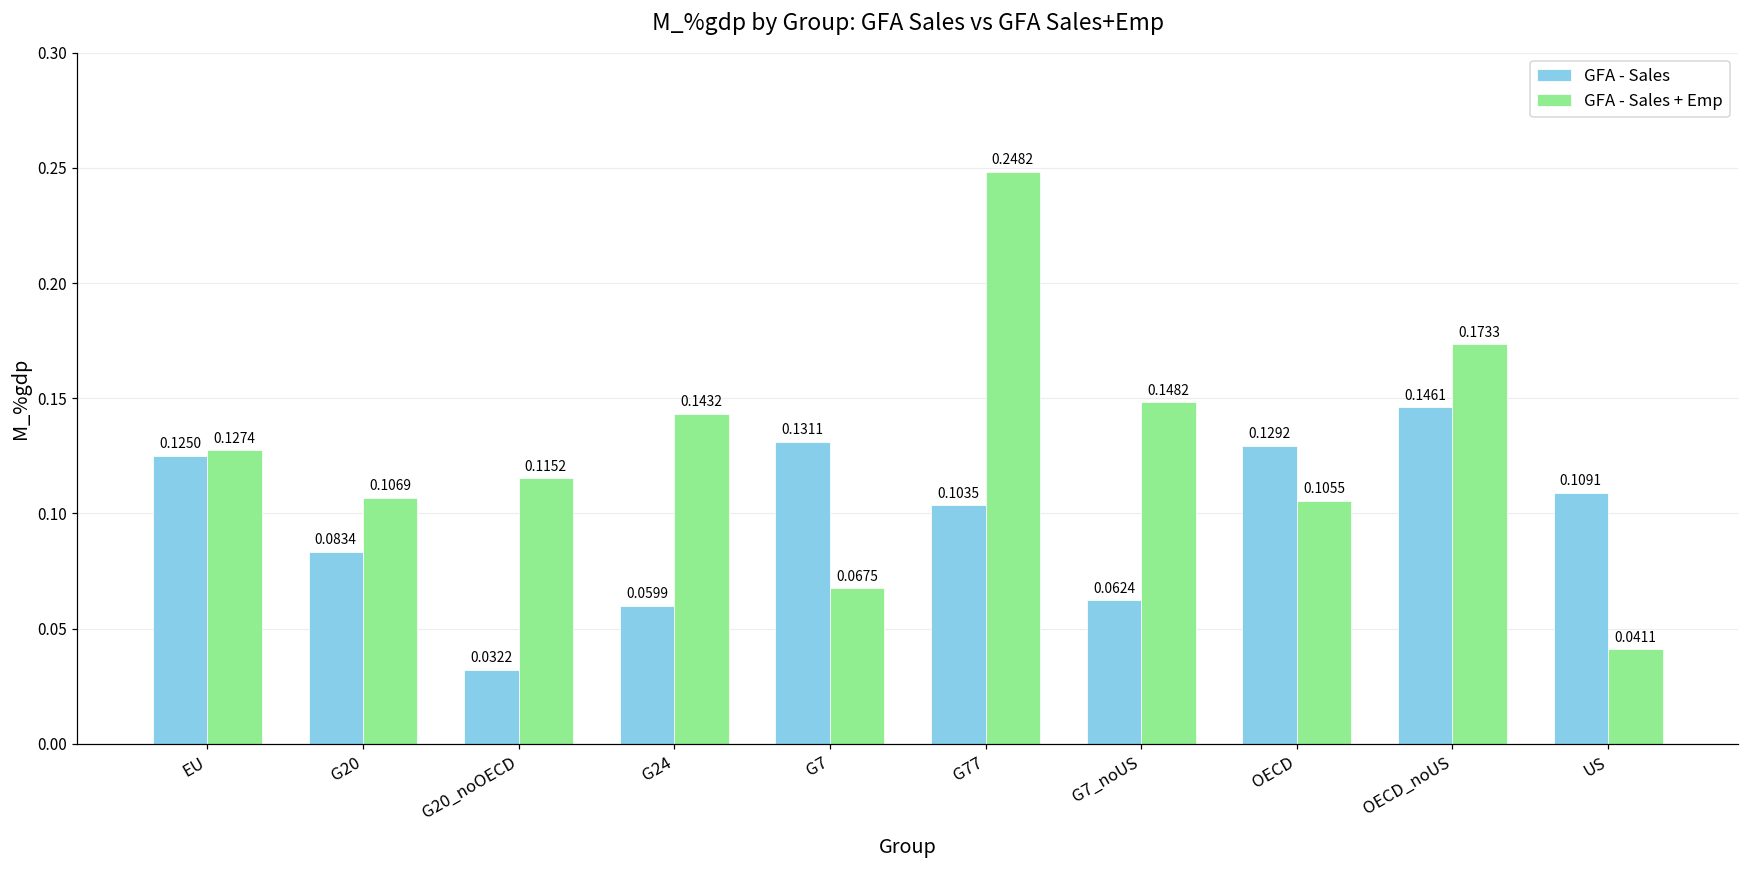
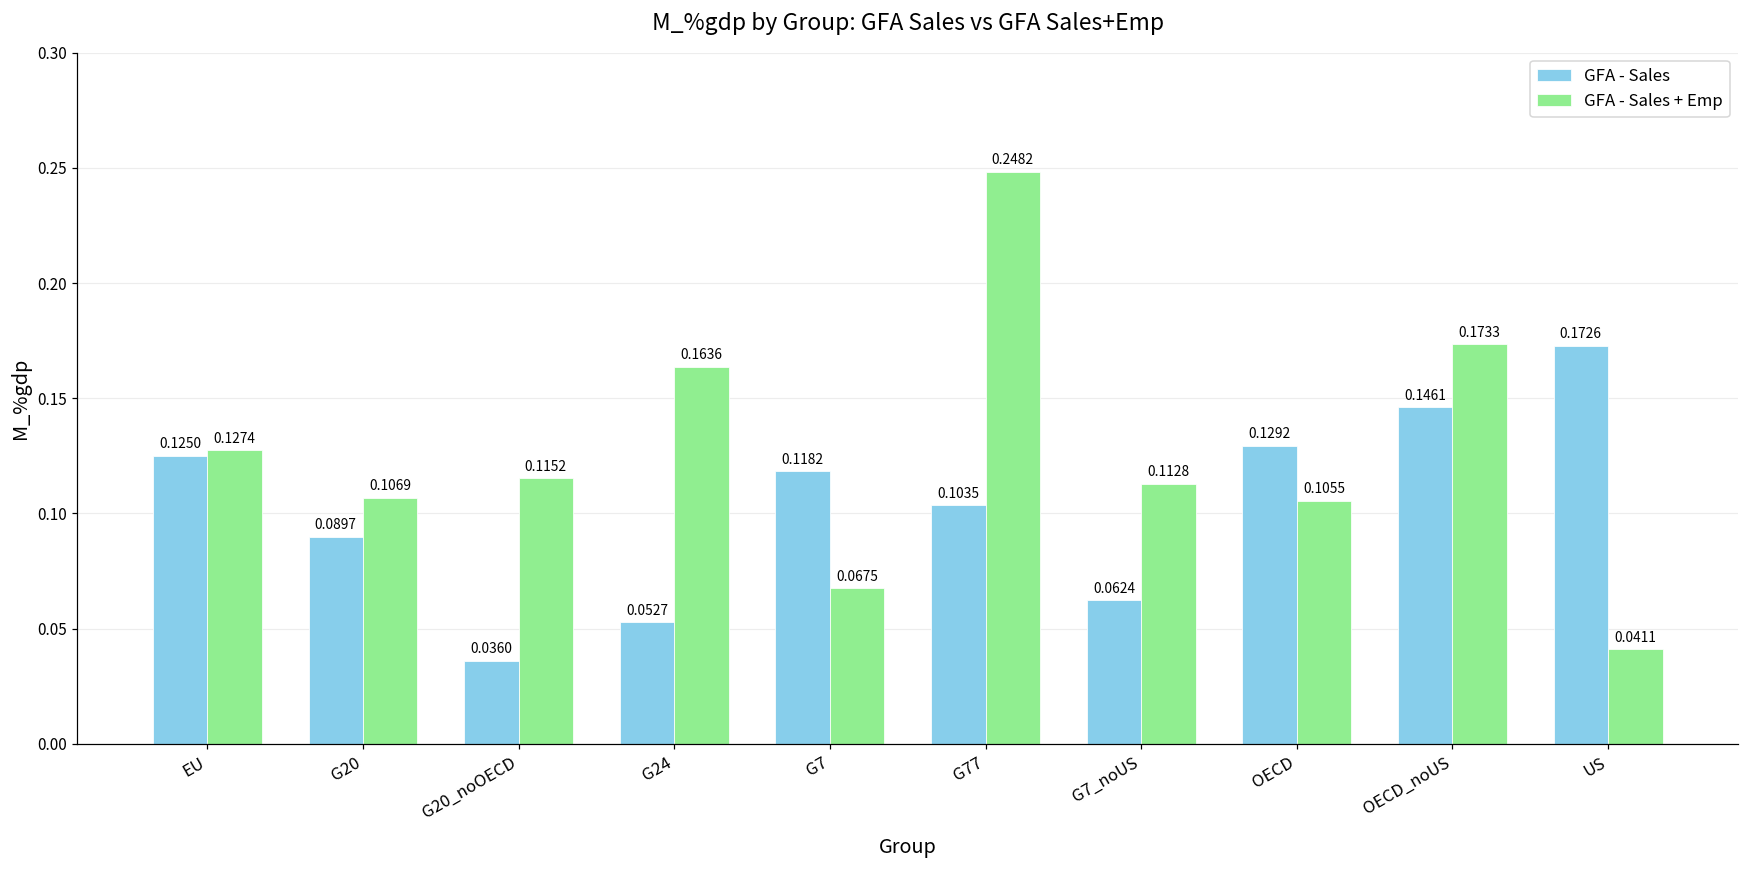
GFA - Sales, G20: 0.0834 -> 0.0897
GFA - Sales, G20_noOECD: 0.0322 -> 0.0360
GFA - Sales, G24: 0.0599 -> 0.0527
GFA - Sales + Emp, G24: 0.1432 -> 0.1636
GFA - Sales, G7: 0.1311 -> 0.1182
GFA - Sales + Emp, G7_noUS: 0.1482 -> 0.1128
GFA - Sales, US: 0.1091 -> 0.1726
